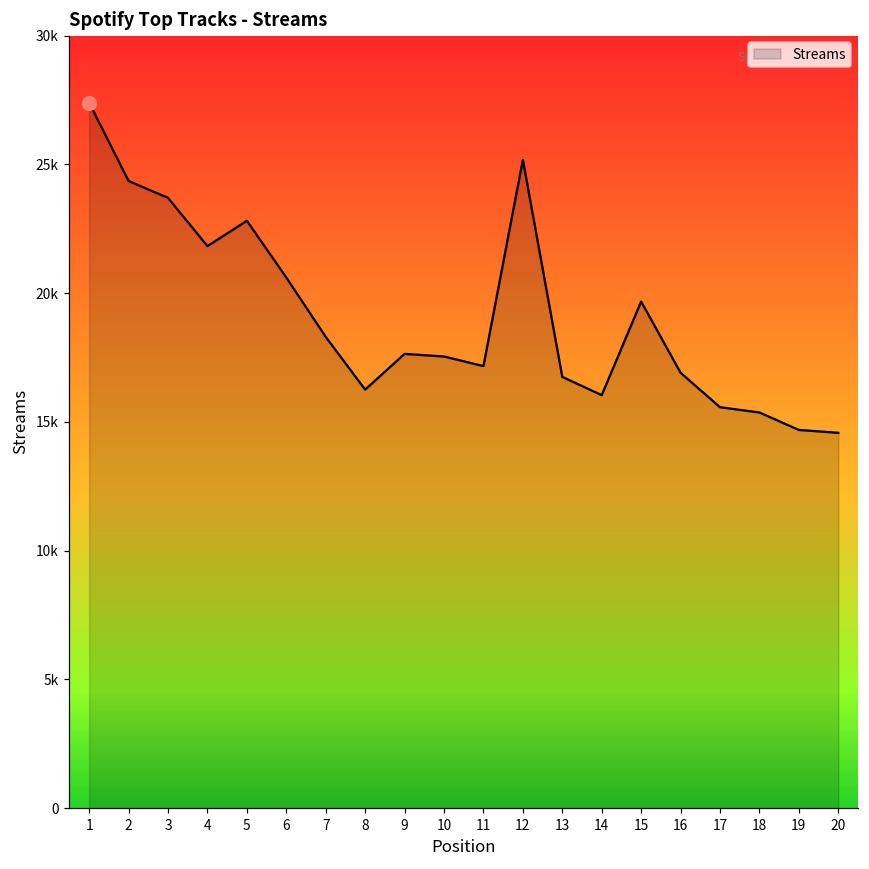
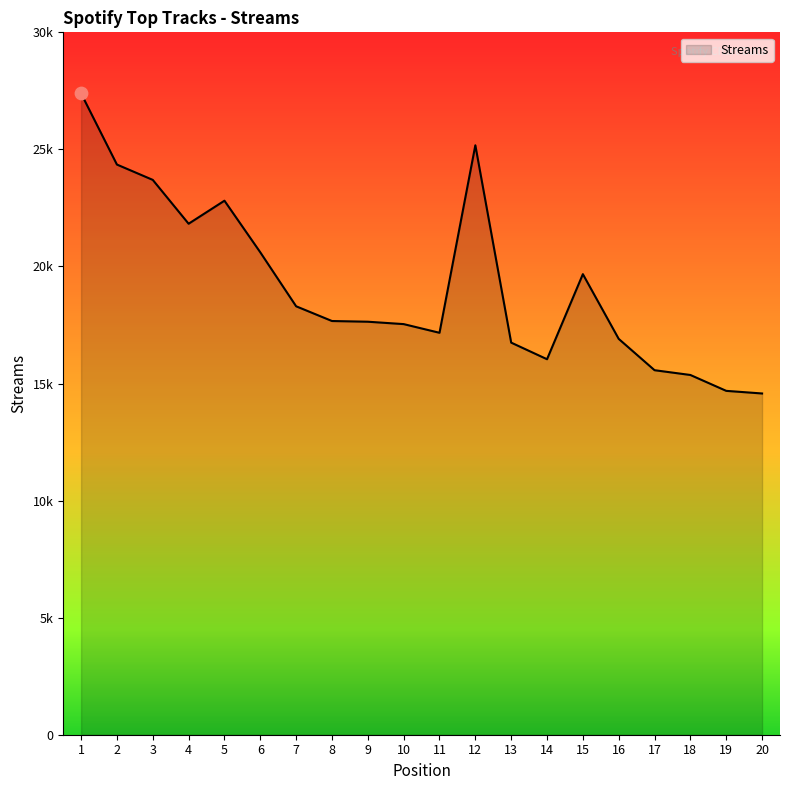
Streams, 8: 16300 -> 17700
